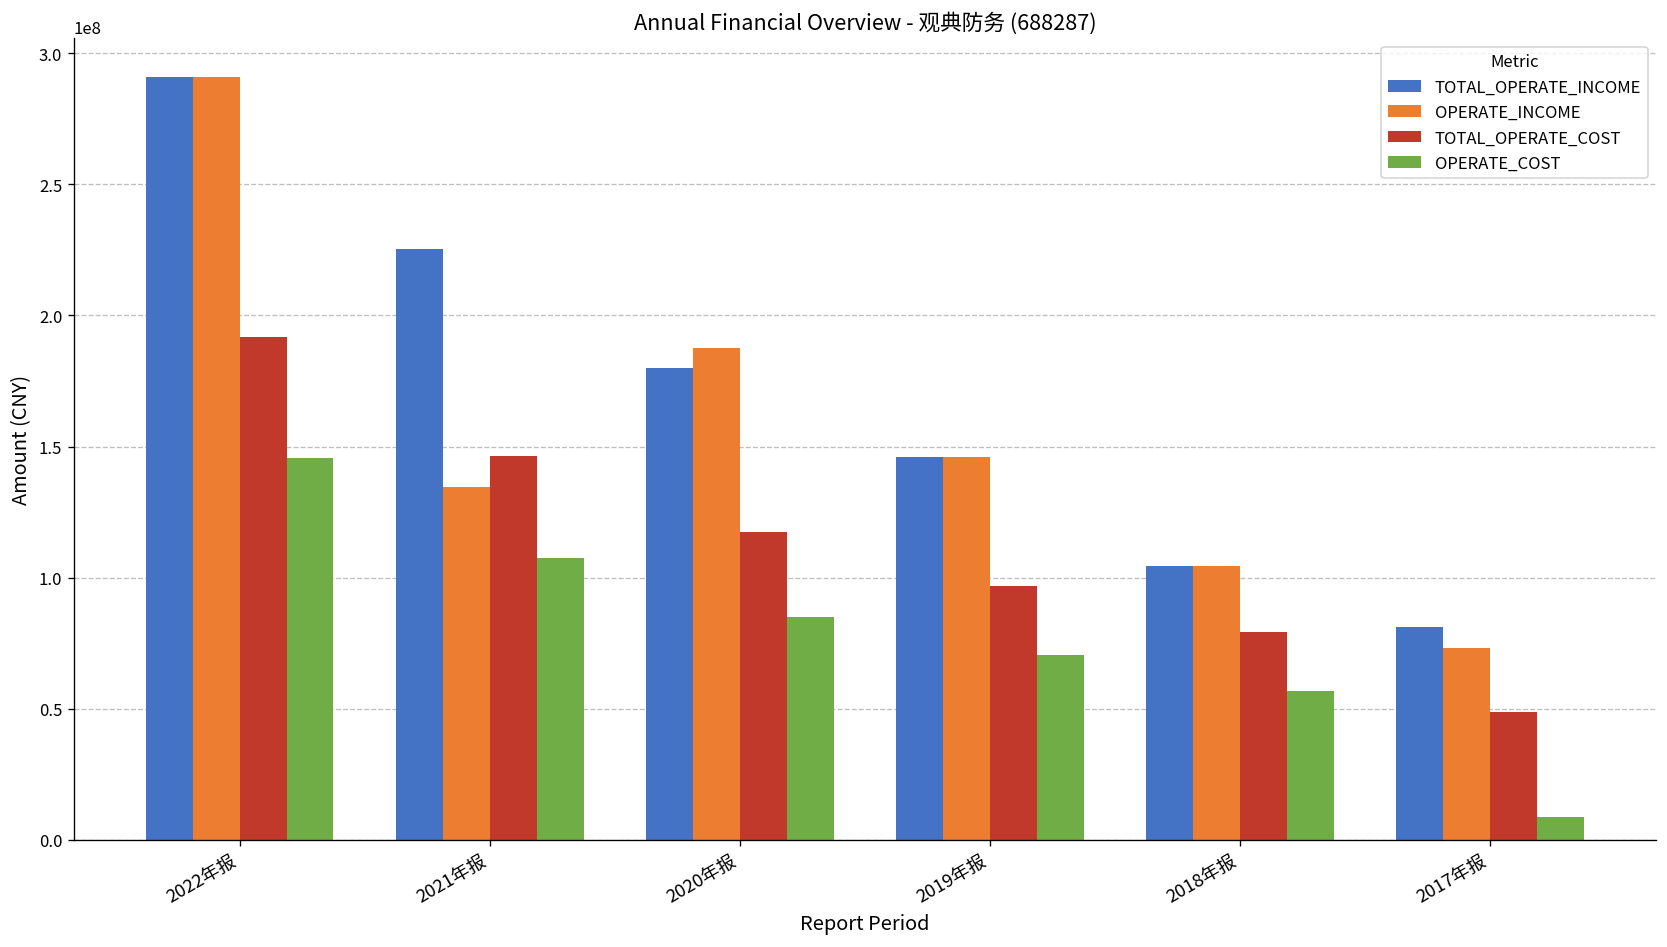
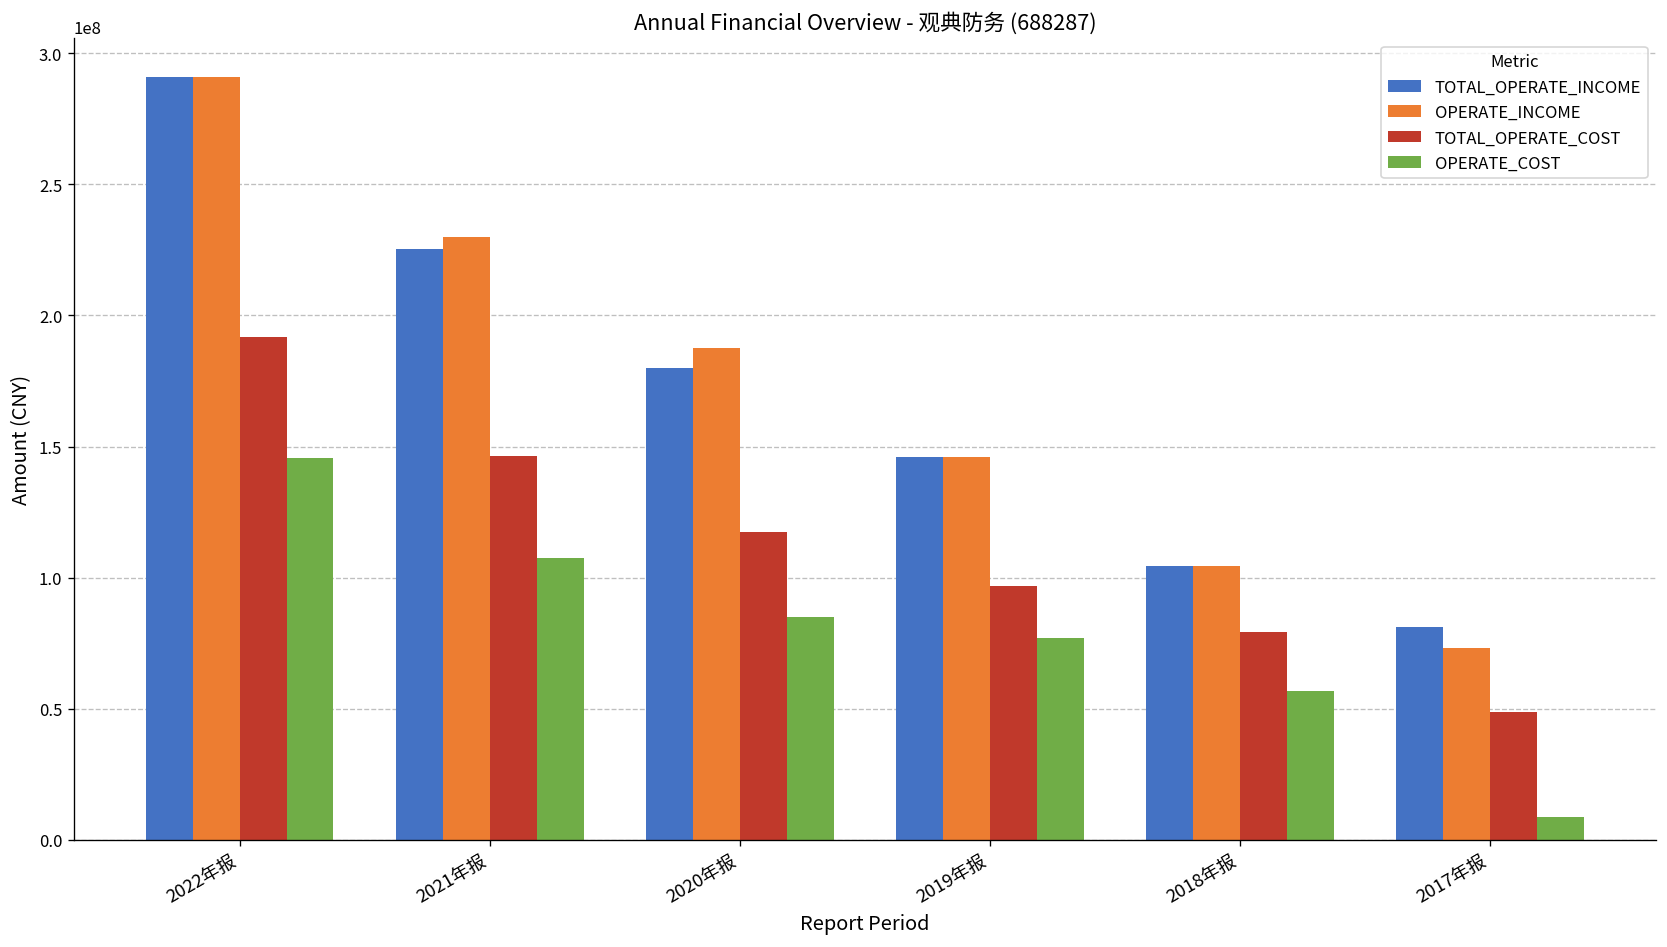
OPERATE_INCOME, 2021年报: 135000000 -> 230000000
OPERATE_COST, 2019年报: 71000000 -> 77000000
